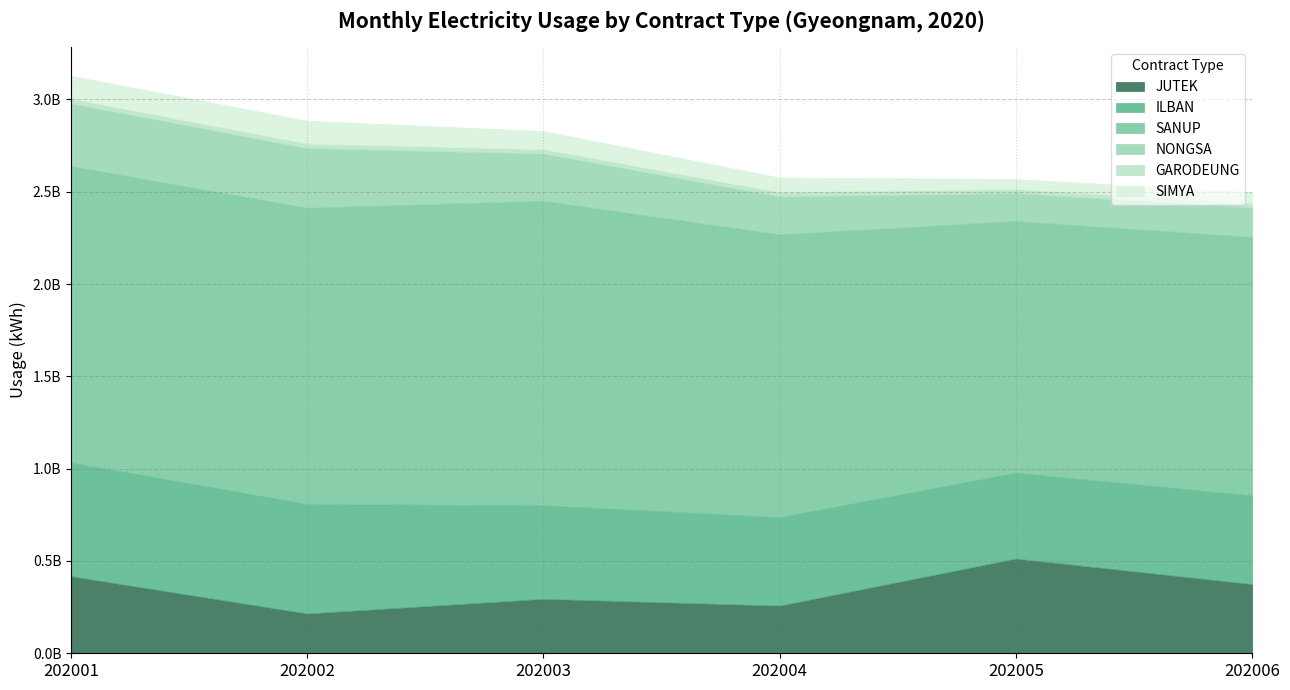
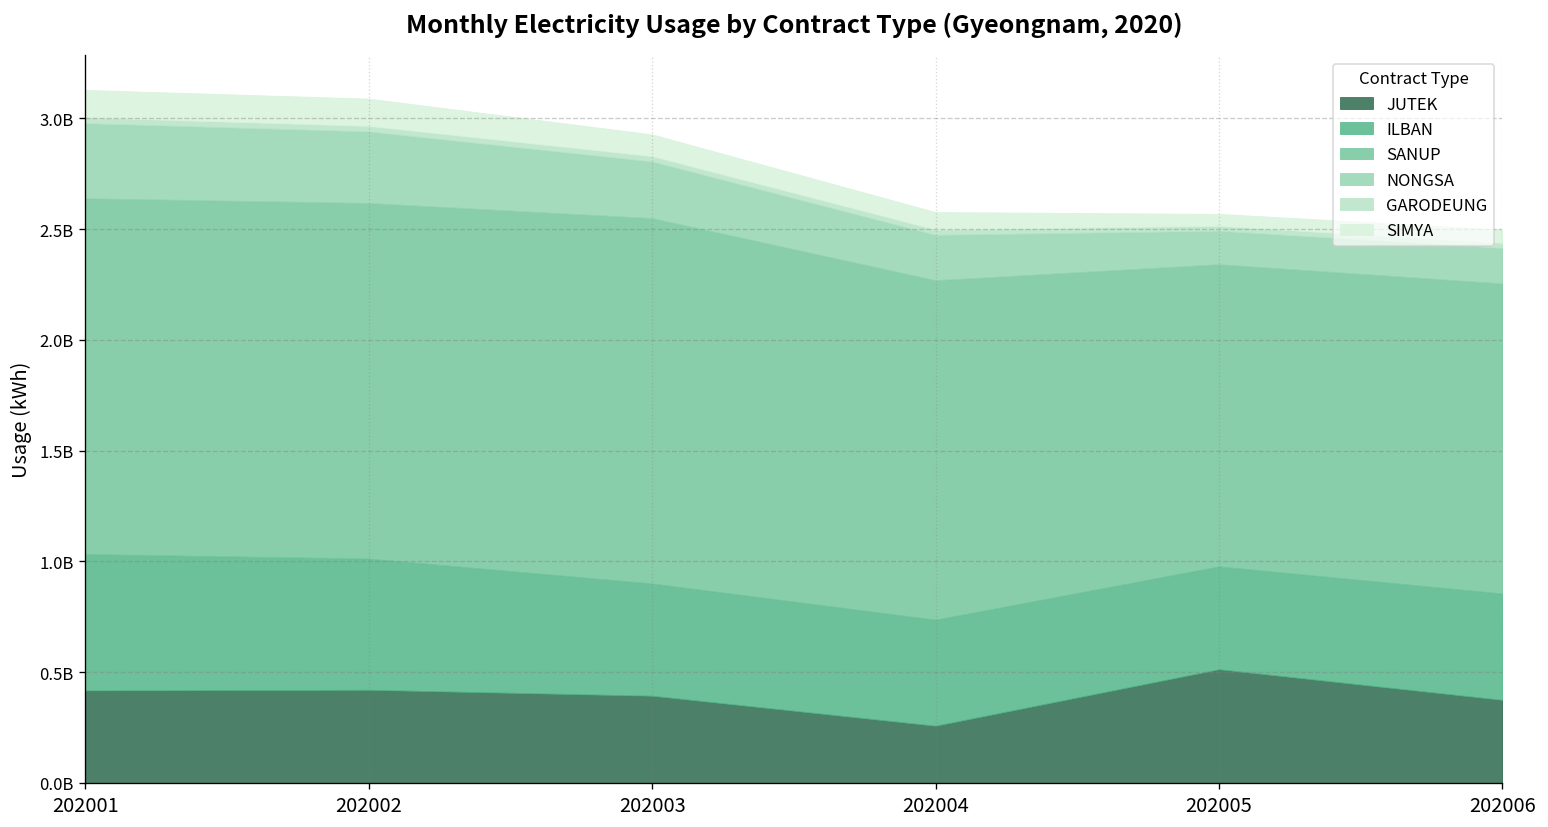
JUTEK, 202002: 220000000 -> 420000000
JUTEK, 202003: 300000000 -> 390000000
